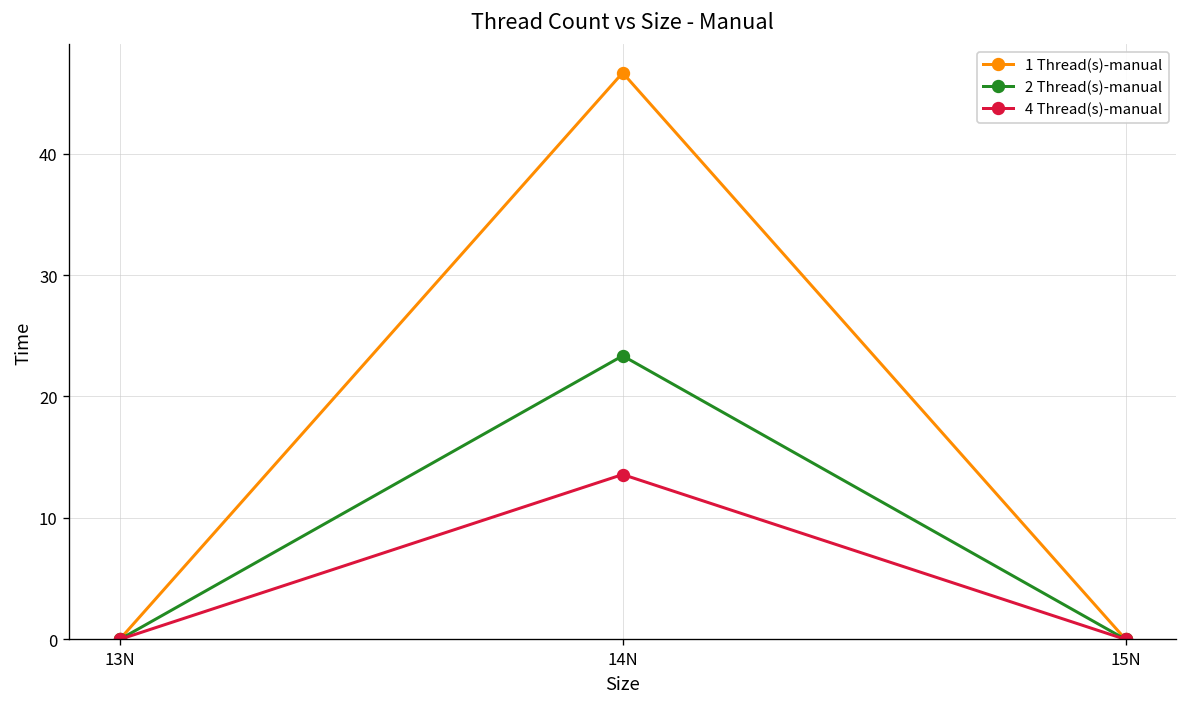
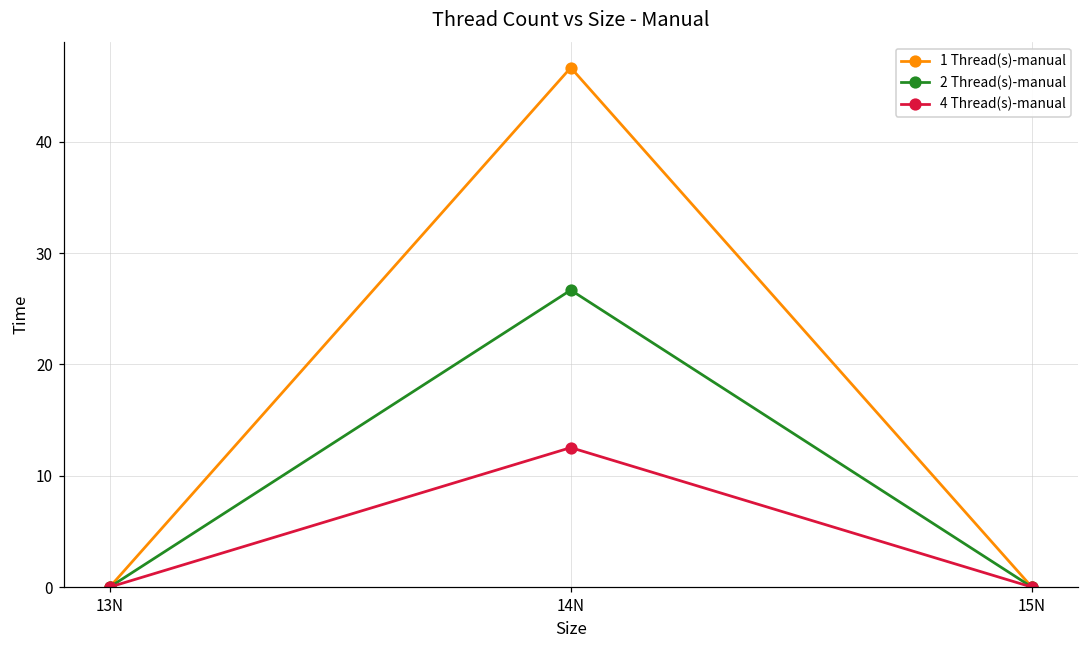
2 Thread(s)-manual, 14N: 23.4 -> 26.7
4 Thread(s)-manual, 14N: 13.6 -> 12.5
